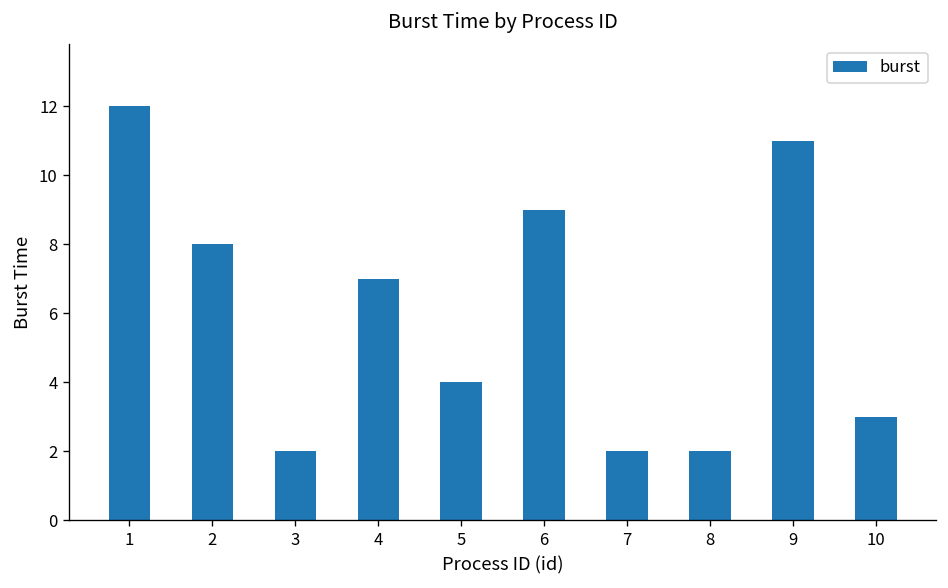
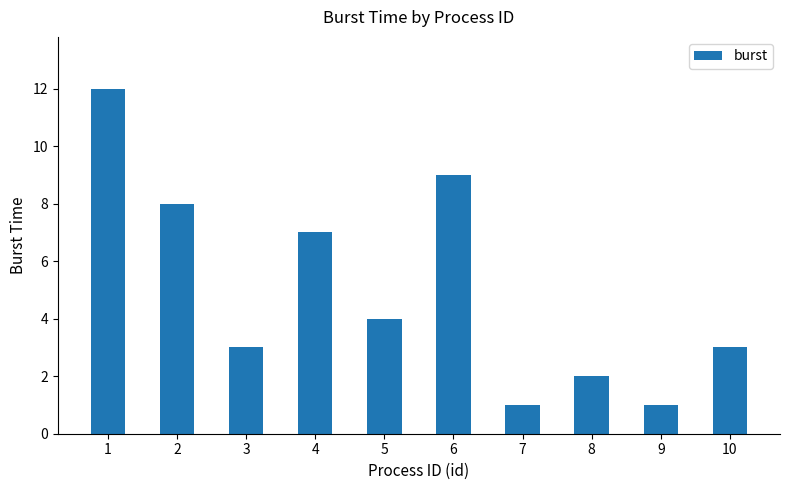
3: 2 -> 3
7: 2 -> 1
9: 11 -> 1
